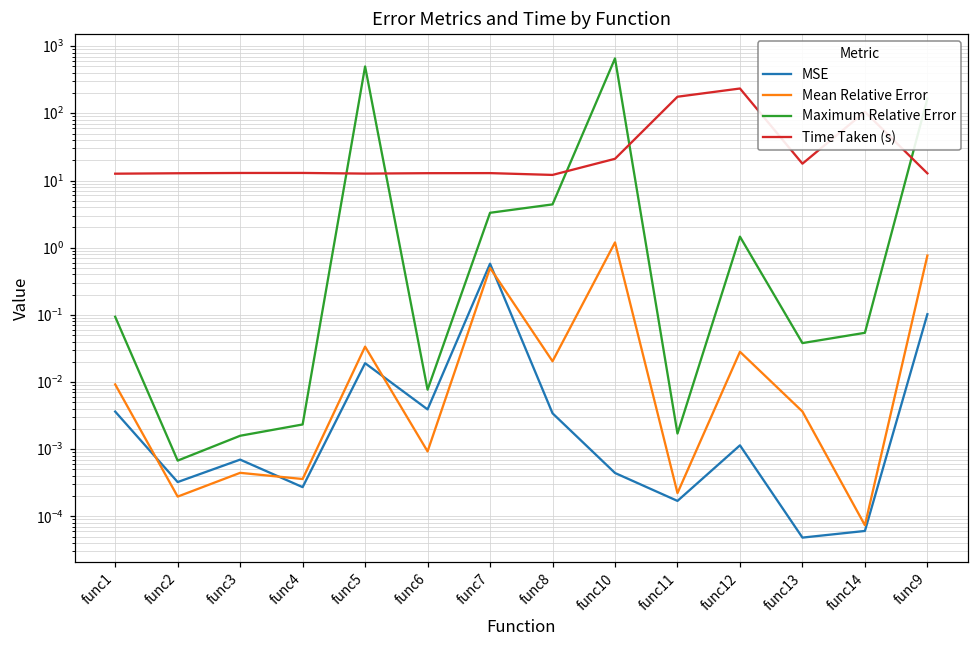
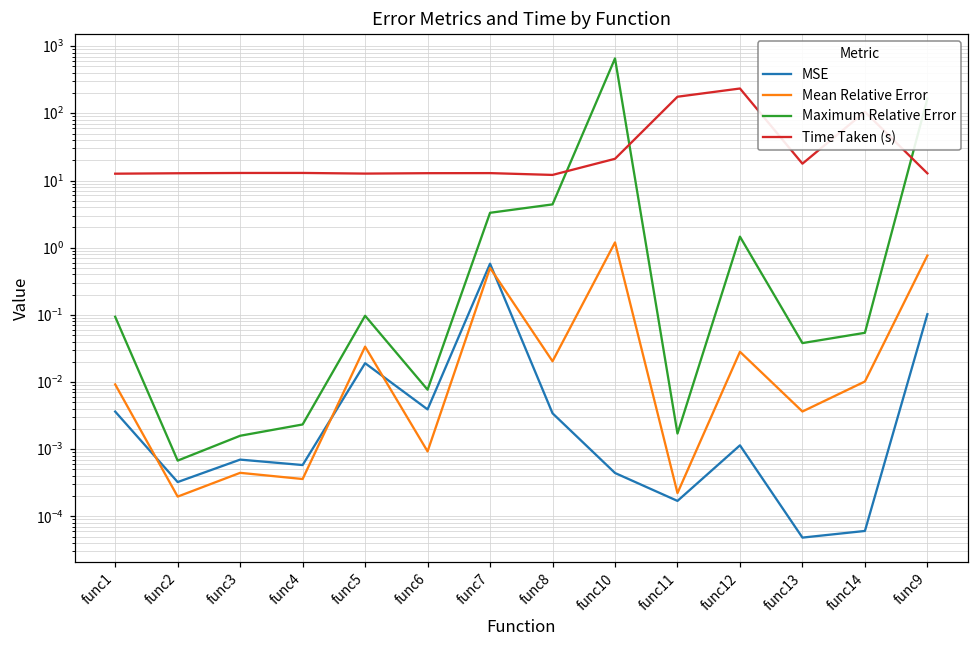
MSE, func4: 0.0003 -> 0.0006
Maximum Relative Error, func5: 500 -> 0.10
Mean Relative Error, func14: 0.00007 -> 0.010
